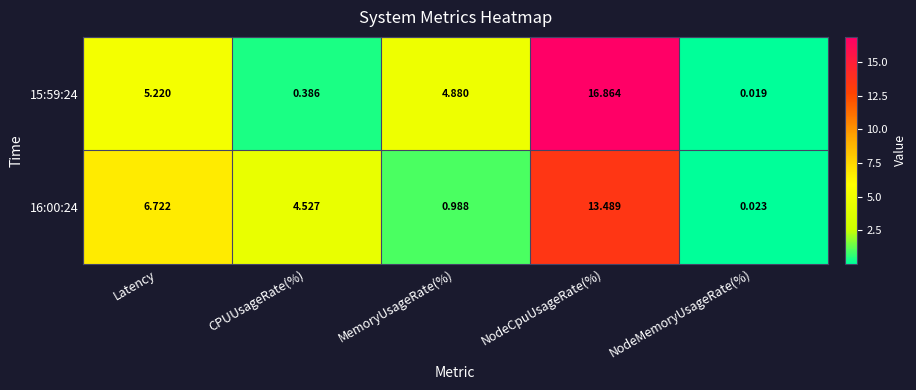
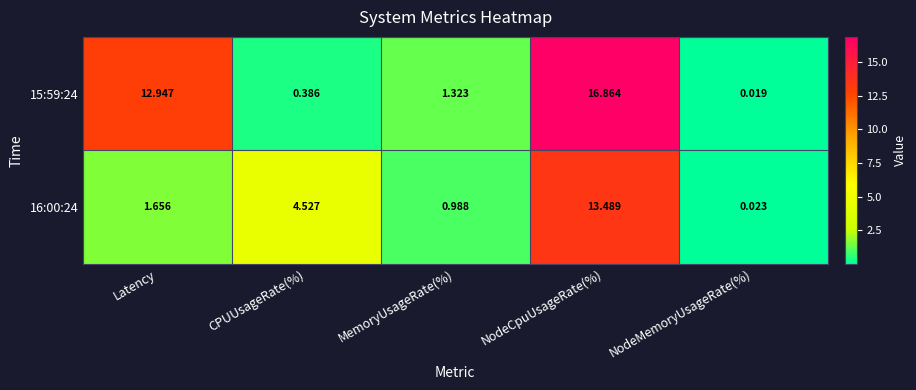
15:59:24, Latency: 5.220 -> 12.947
15:59:24, MemoryUsageRate(%): 4.880 -> 1.323
16:00:24, Latency: 6.722 -> 1.656
